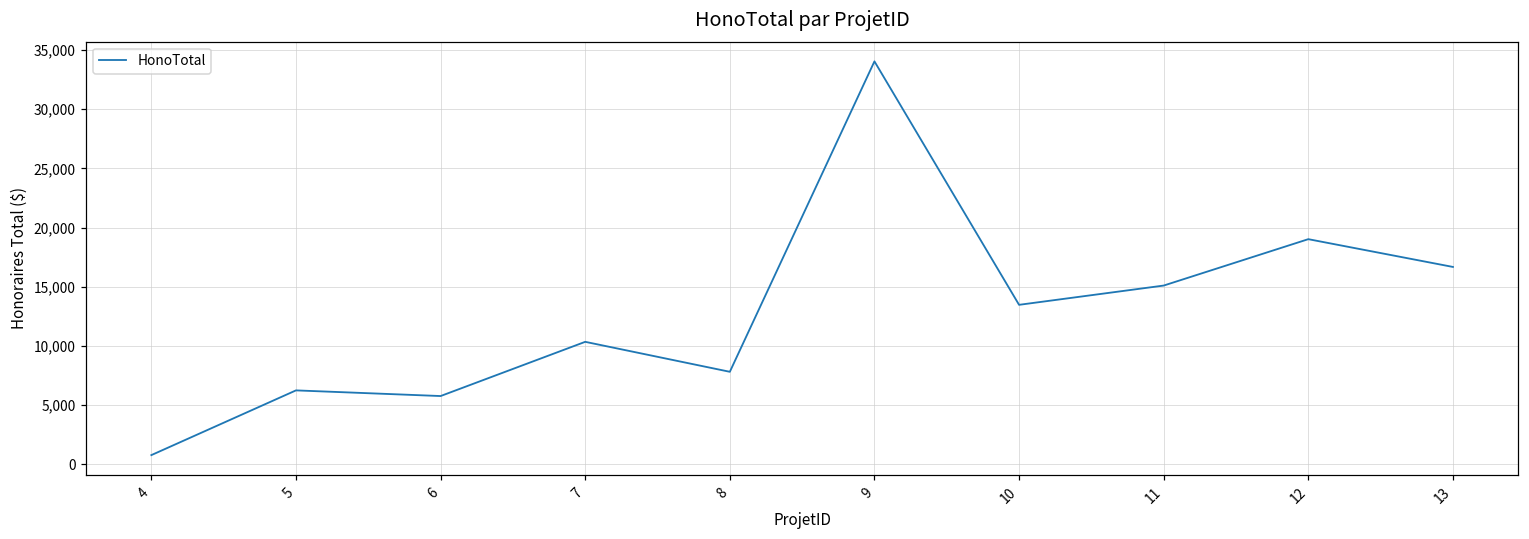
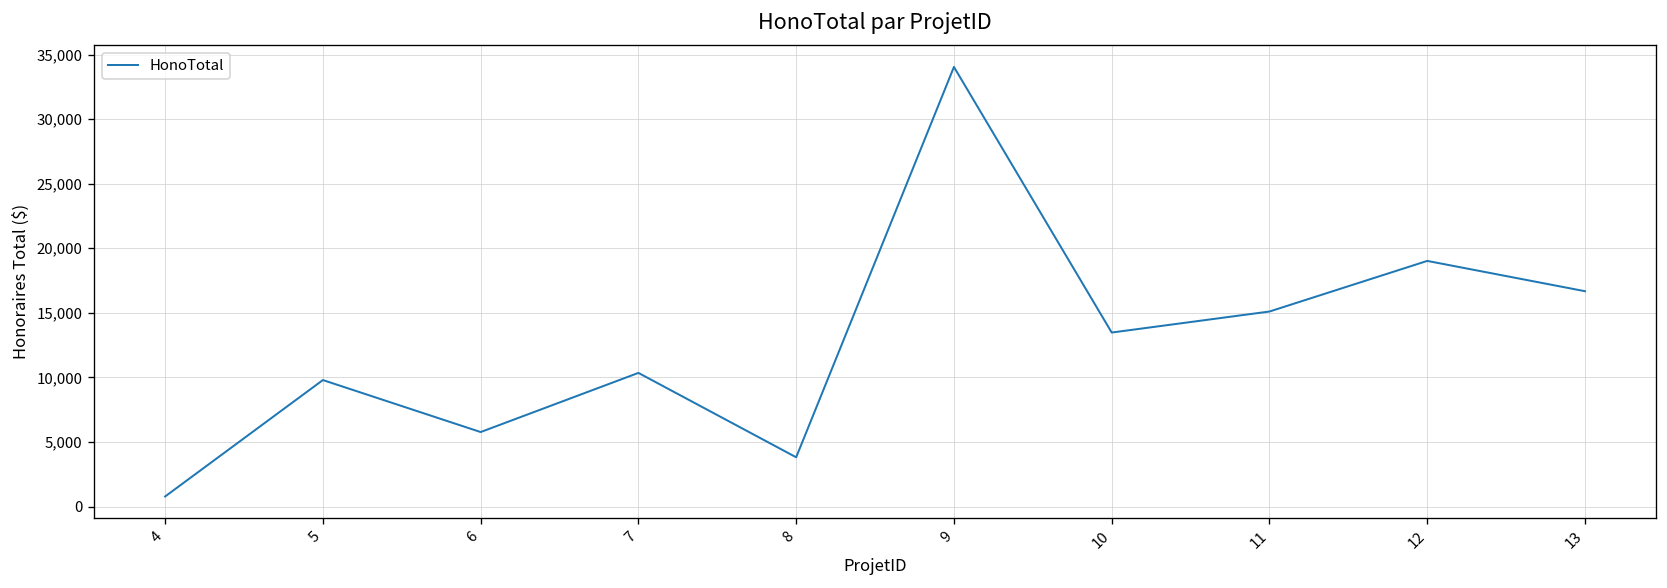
5: 6,300 -> 9,800
8: 7,800 -> 3,800
